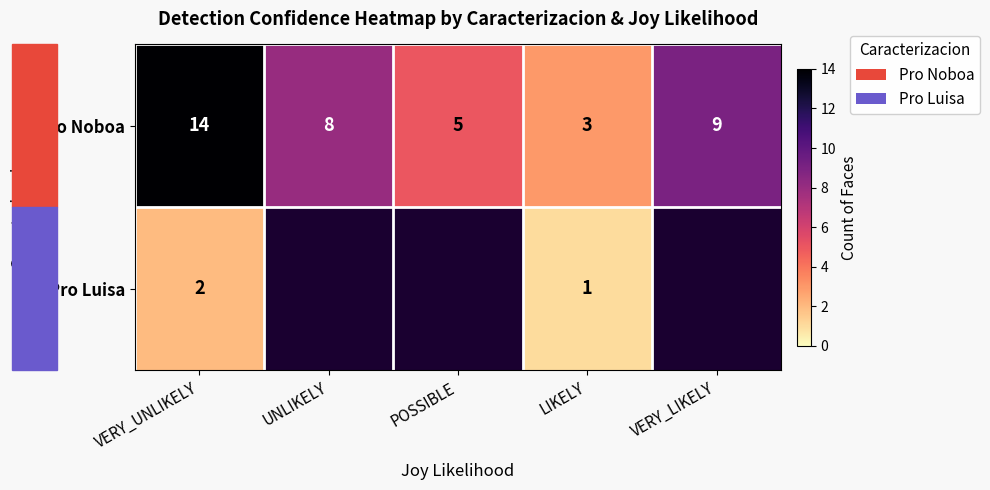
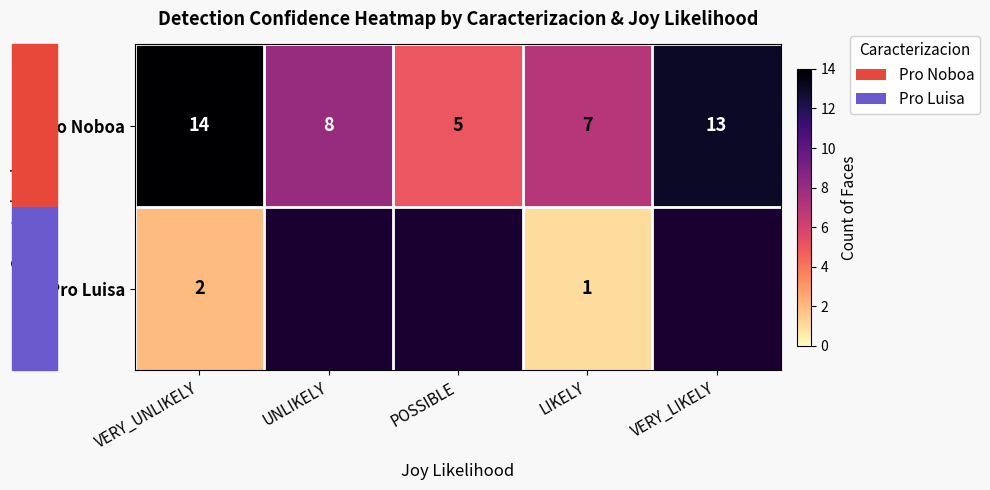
Pro Noboa, LIKELY: 3 -> 7
Pro Noboa, VERY_LIKELY: 9 -> 13
